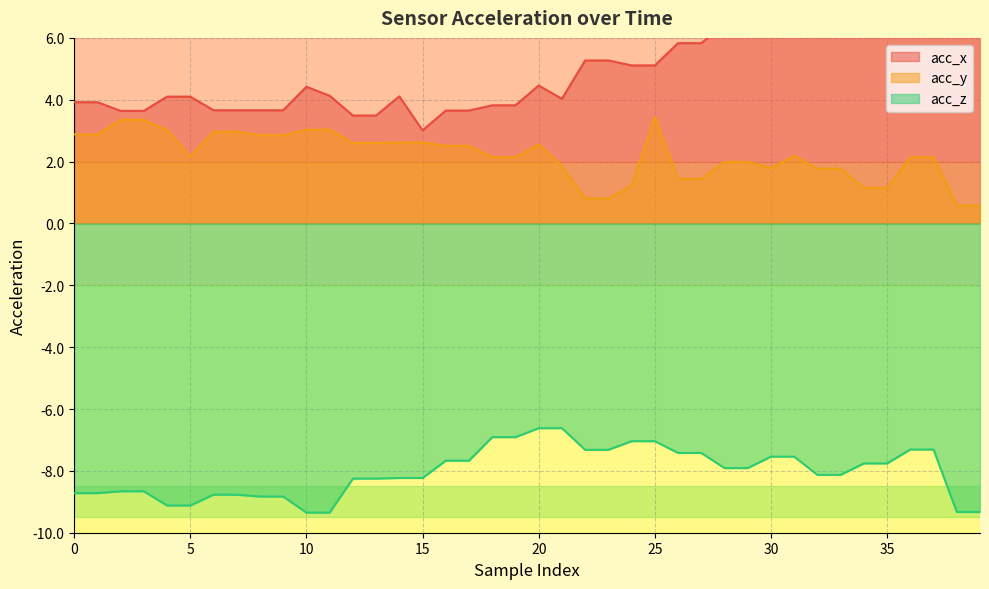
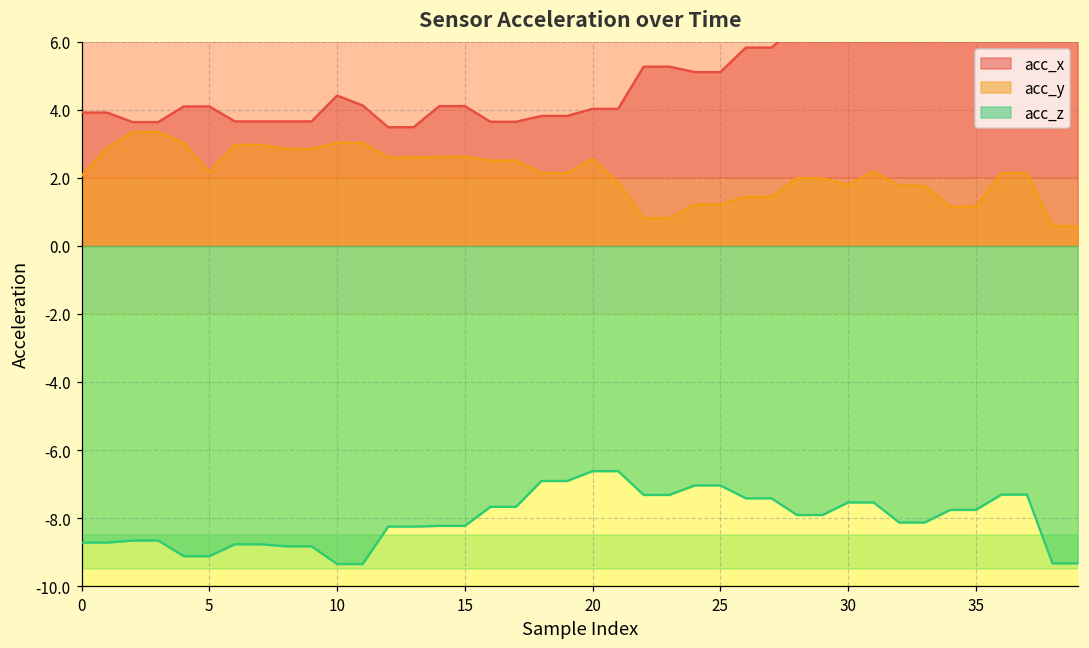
acc_y, 0: 2.9 -> 2.1
acc_x, 15: 3.0 -> 4.1
acc_x, 20: 4.5 -> 4.0
acc_y, 25: 3.4 -> 1.2
